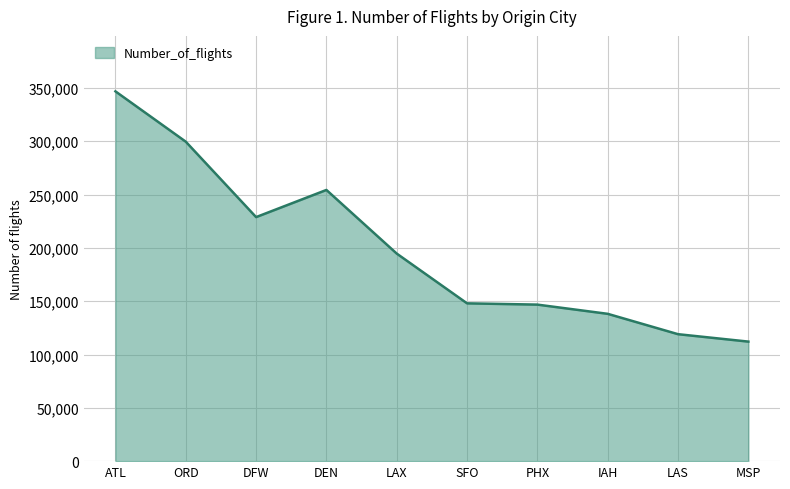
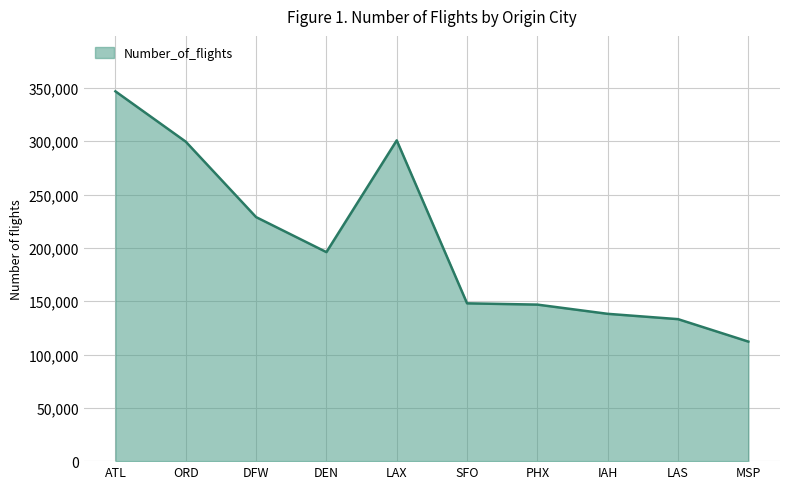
DEN: 254,000 -> 196,000
LAX: 195,000 -> 301,000
LAS: 119,000 -> 133,000
